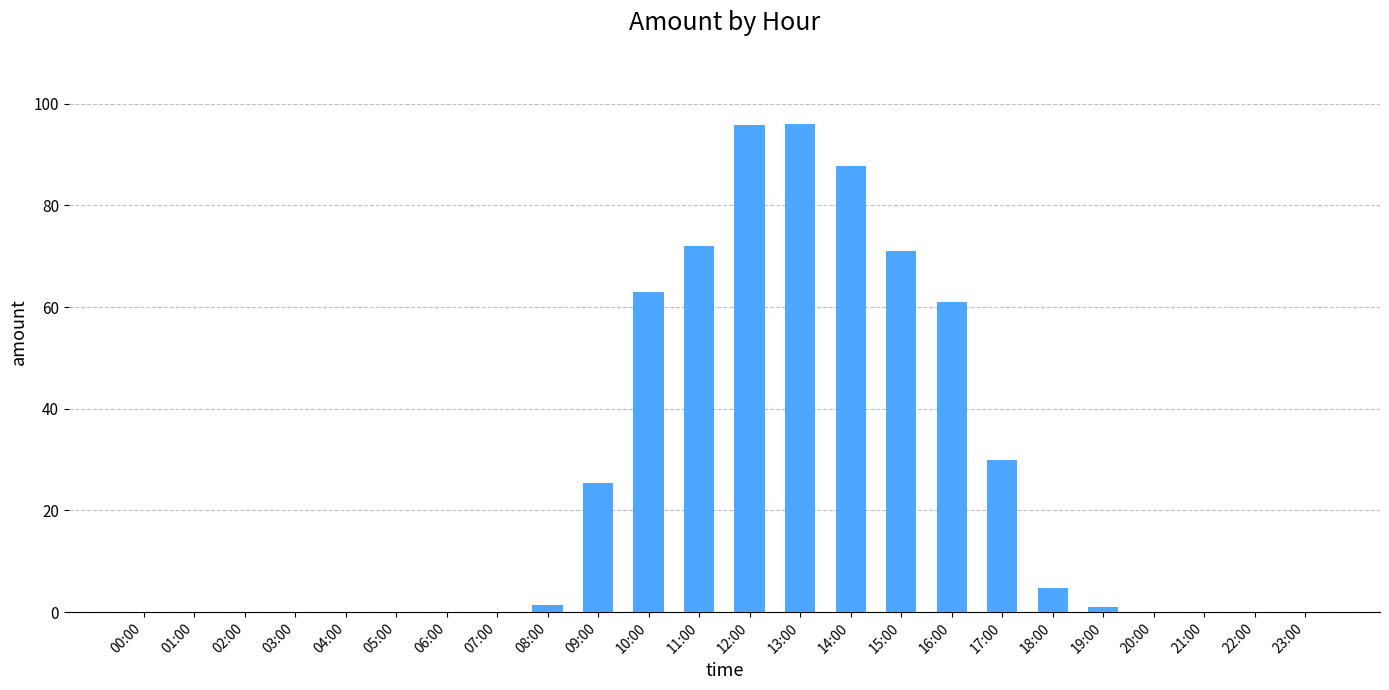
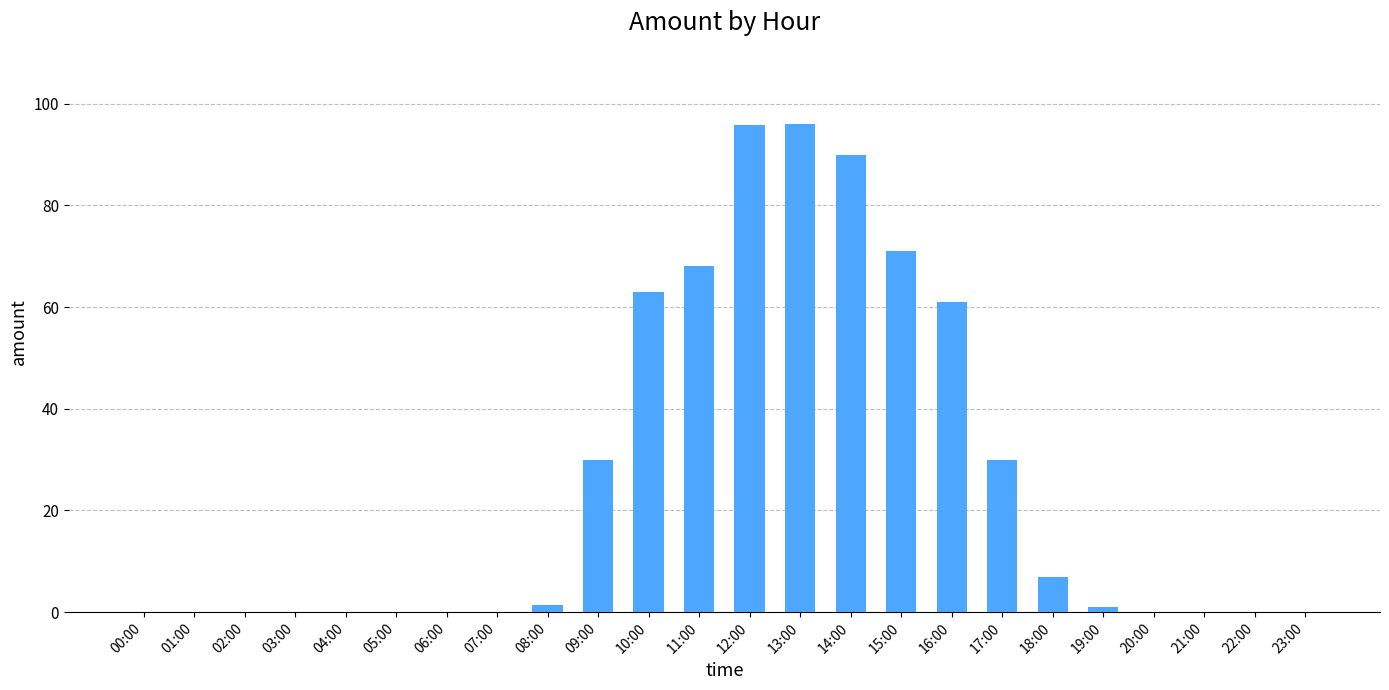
09:00: 25 -> 30
11:00: 72 -> 68
14:00: 88 -> 90
18:00: 5 -> 7
